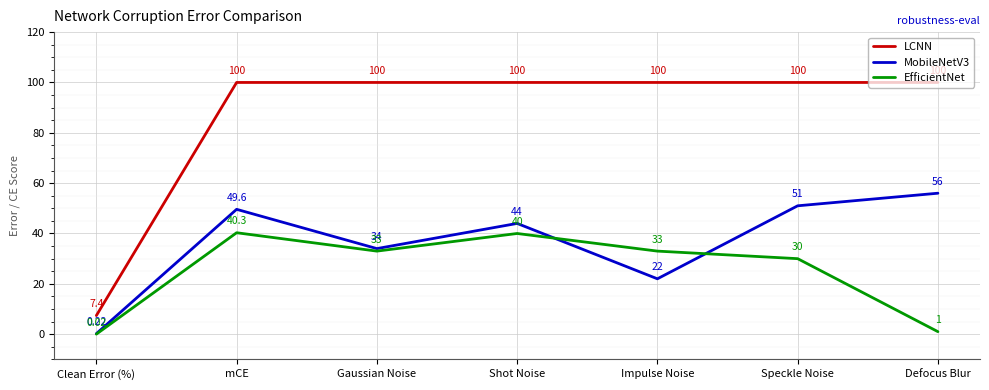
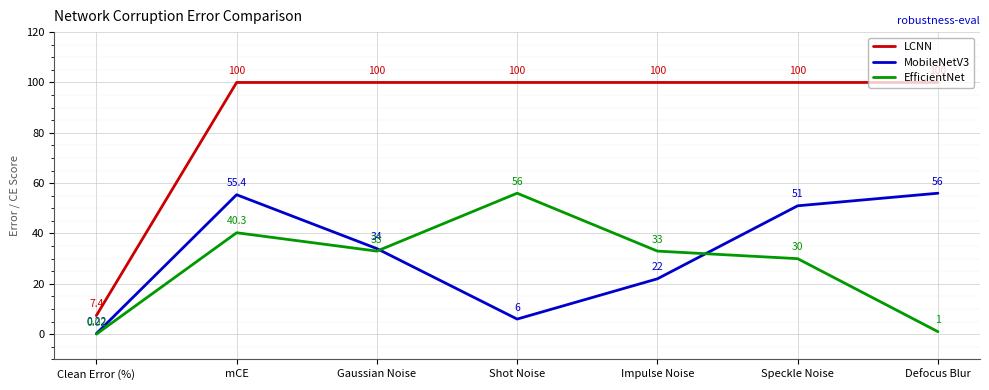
MobileNetV3, mCE: 49.6 -> 55.4
MobileNetV3, Shot Noise: 44 -> 6
EfficientNet, Shot Noise: 40 -> 56
